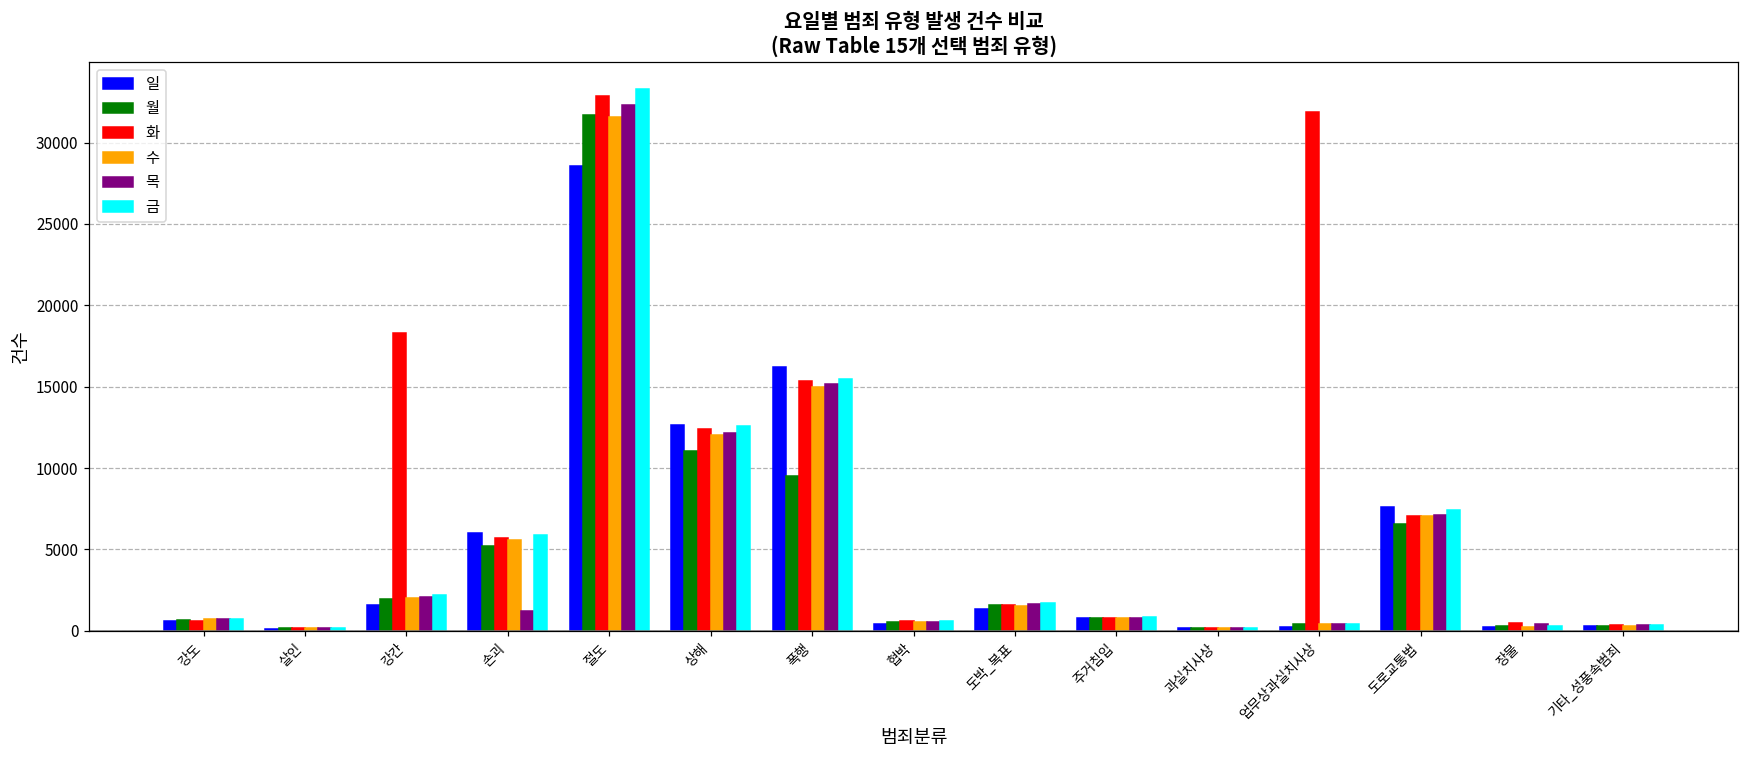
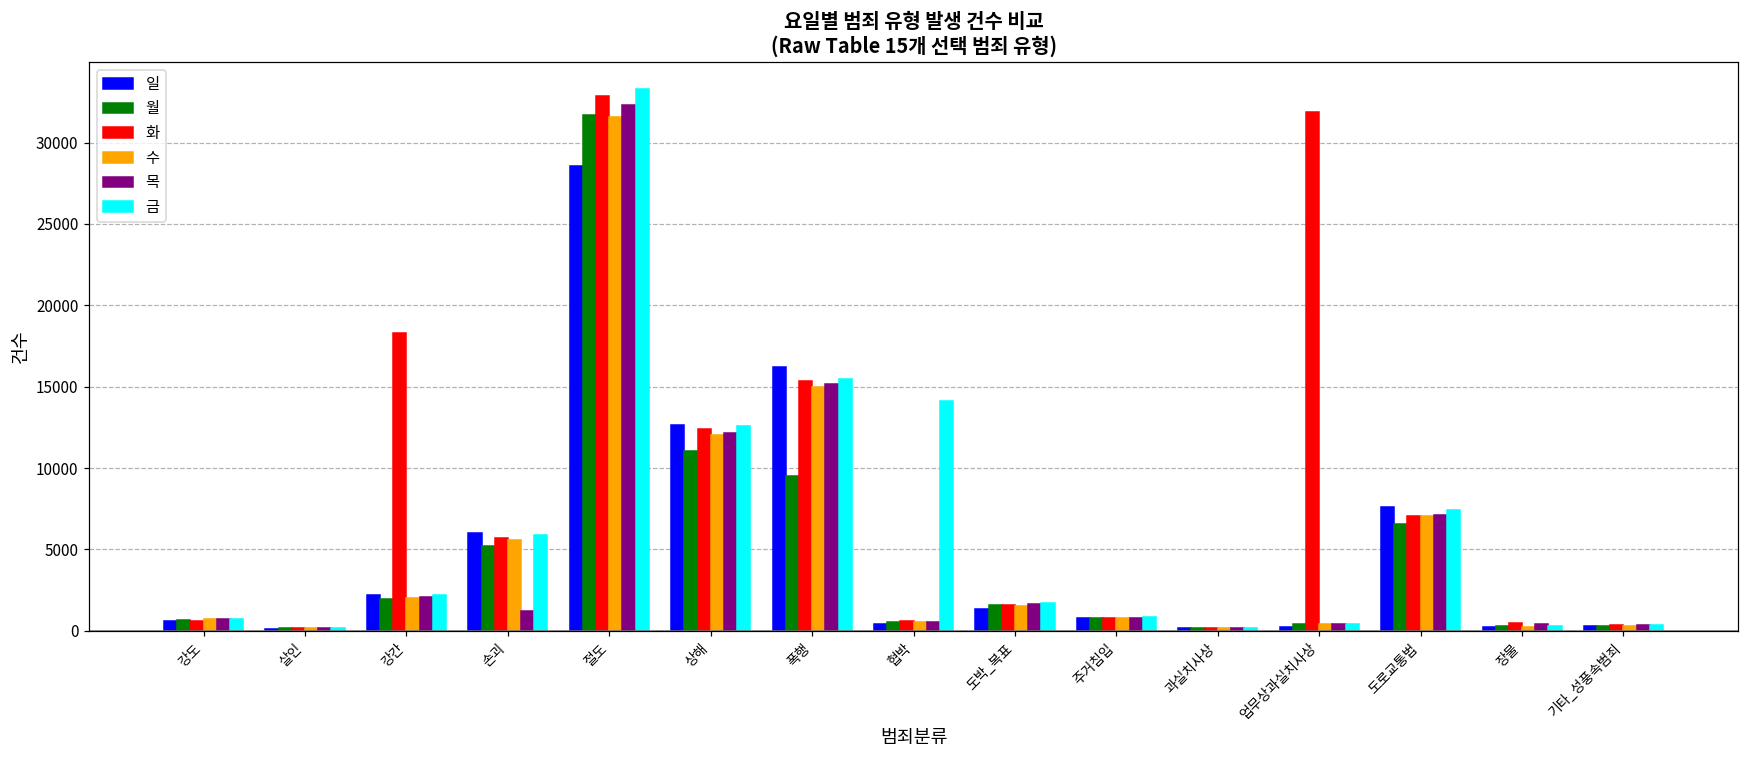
일, 강간: 1600 -> 2200
금, 협박: 600 -> 14100
